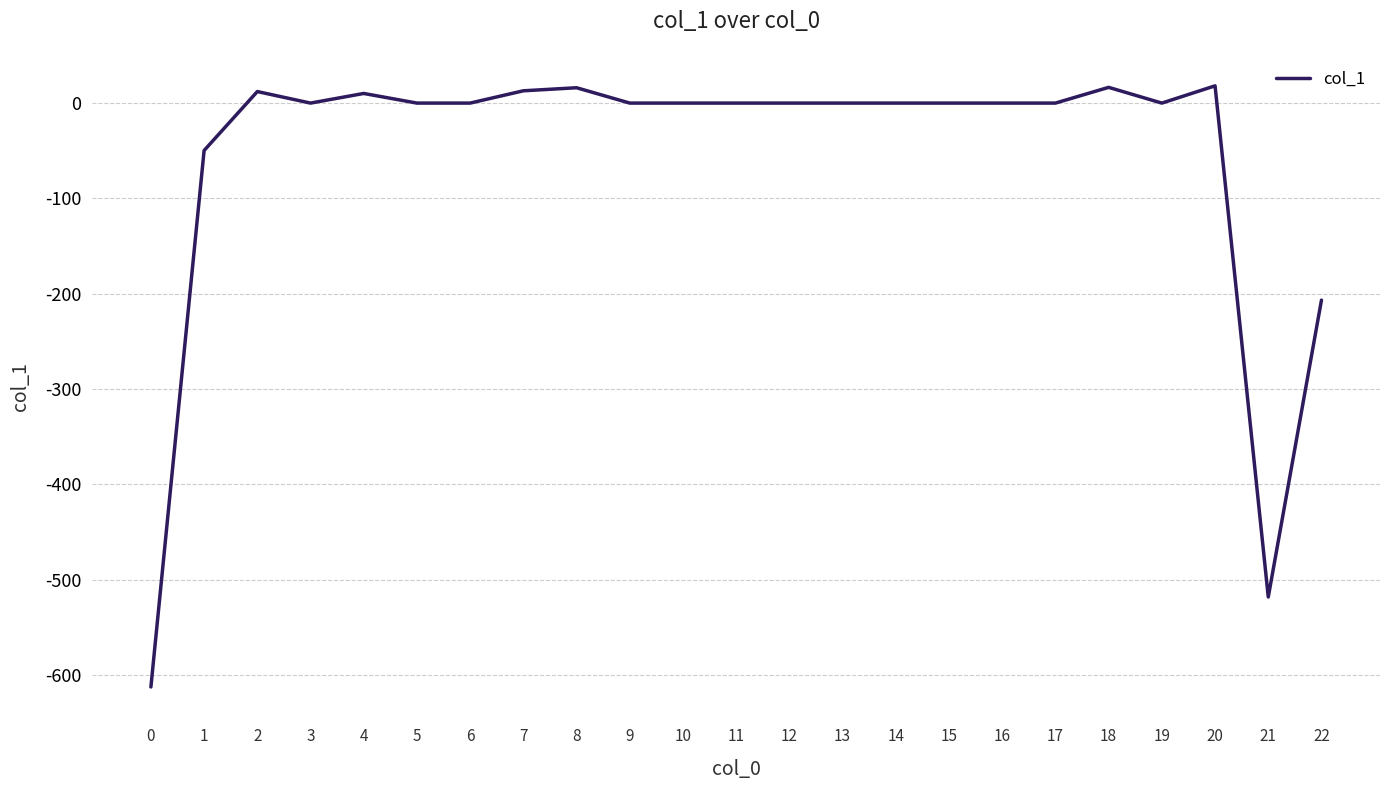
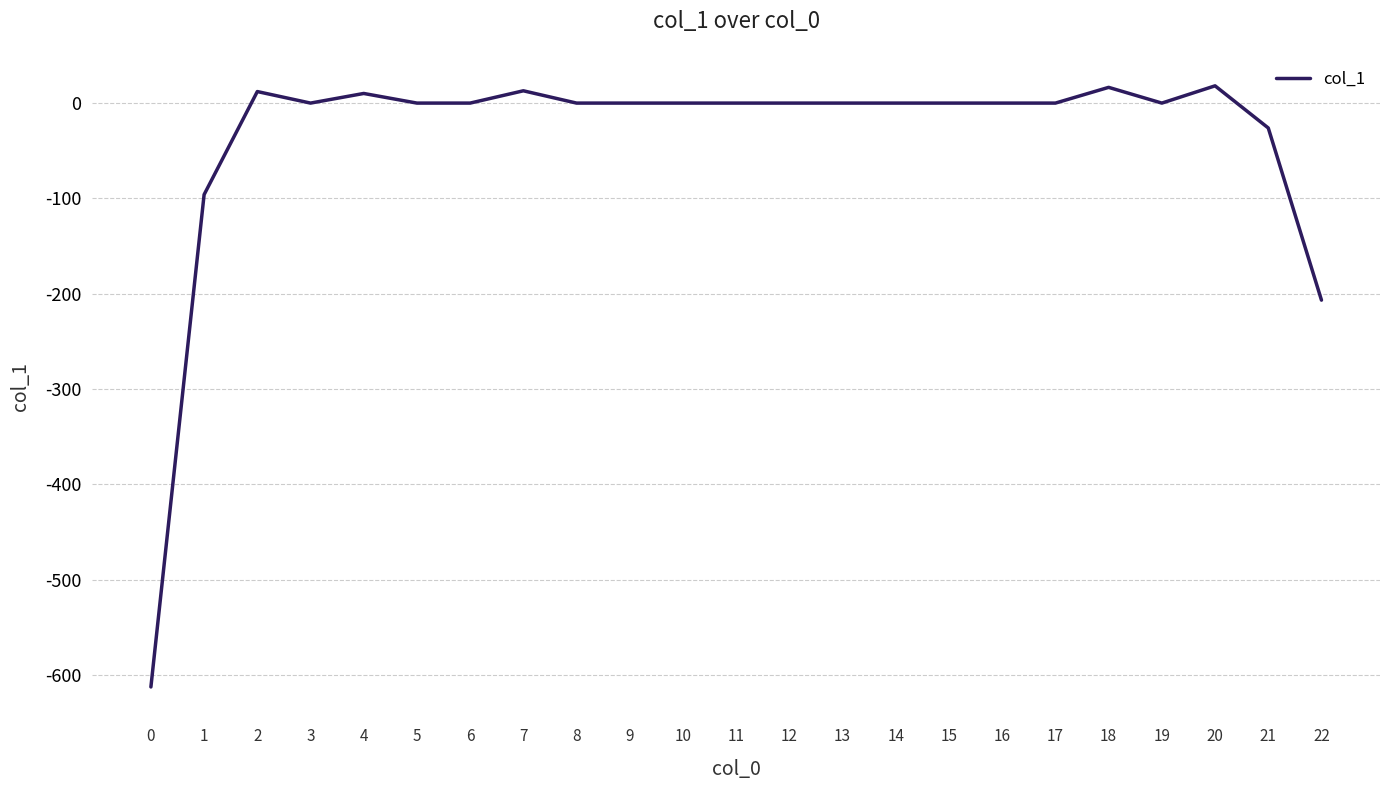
1: -50 -> -100
8: 20 -> 0
21: -520 -> -30
